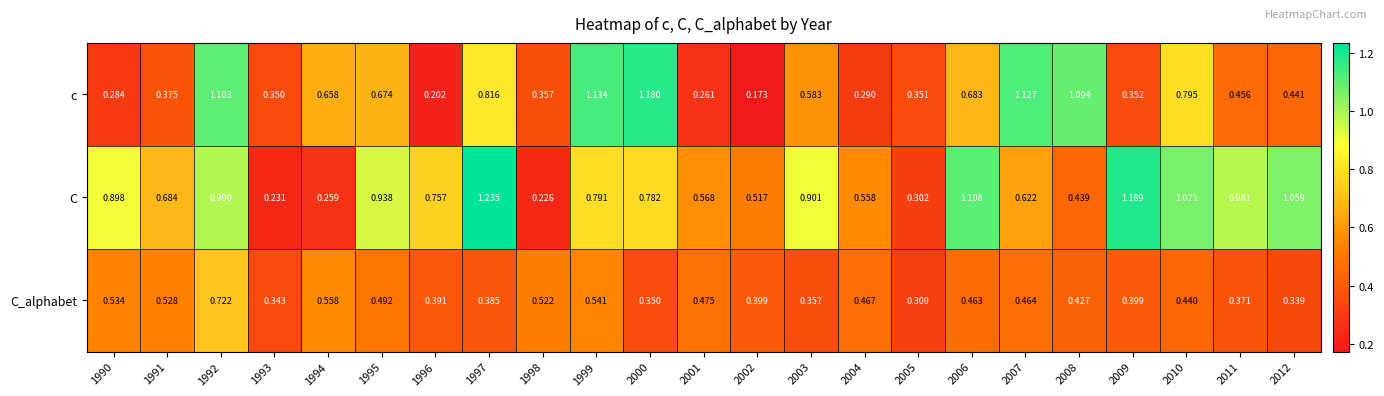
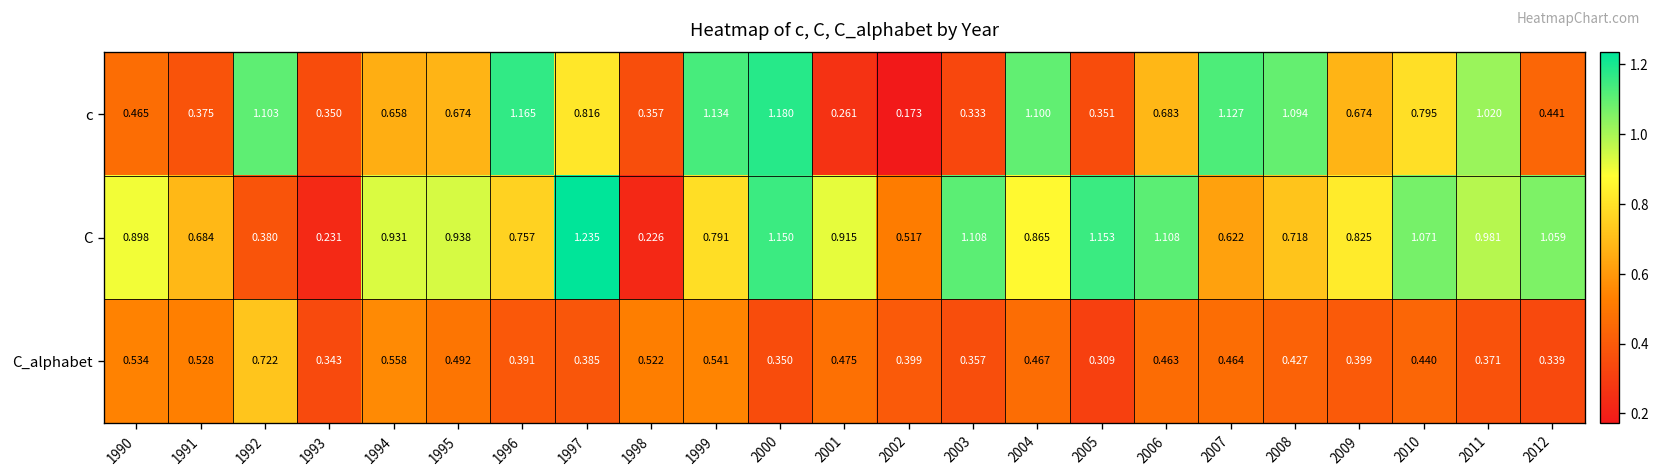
c, 1990: 0.284 -> 0.465
c, 1996: 0.202 -> 1.165
c, 2003: 0.583 -> 0.333
c, 2004: 0.290 -> 1.100
c, 2009: 0.352 -> 0.674
c, 2011: 0.456 -> 1.020
C, 1992: 0.990 -> 0.380
C, 1994: 0.259 -> 0.931
C, 2000: 0.782 -> 1.150
C, 2001: 0.568 -> 0.915
C, 2003: 0.901 -> 1.108
C, 2004: 0.558 -> 0.865
C, 2005: 0.302 -> 1.153
C, 2008: 0.439 -> 0.718
C, 2009: 1.189 -> 0.825
